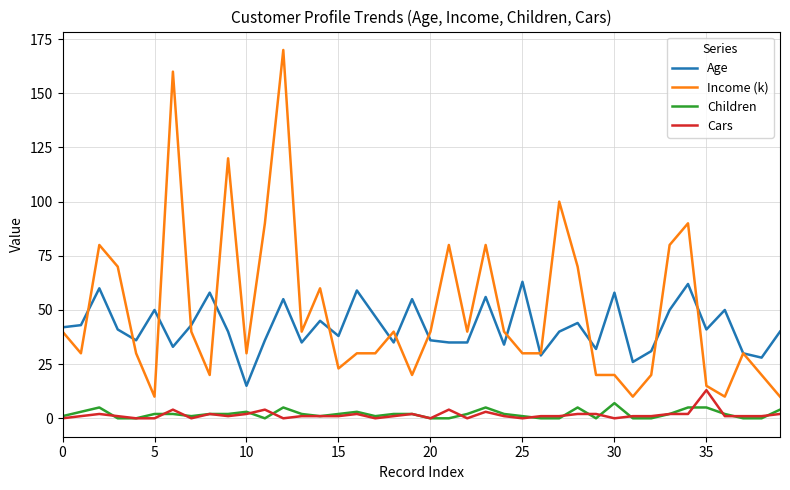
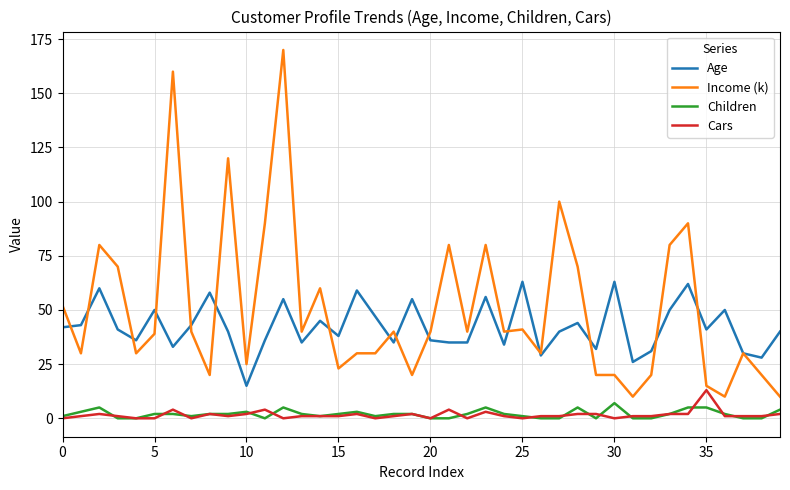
Income (k), 0: 40 -> 52
Income (k), 5: 10 -> 39
Income (k), 10: 30 -> 25
Income (k), 25: 30 -> 41
Age, 30: 58 -> 63
